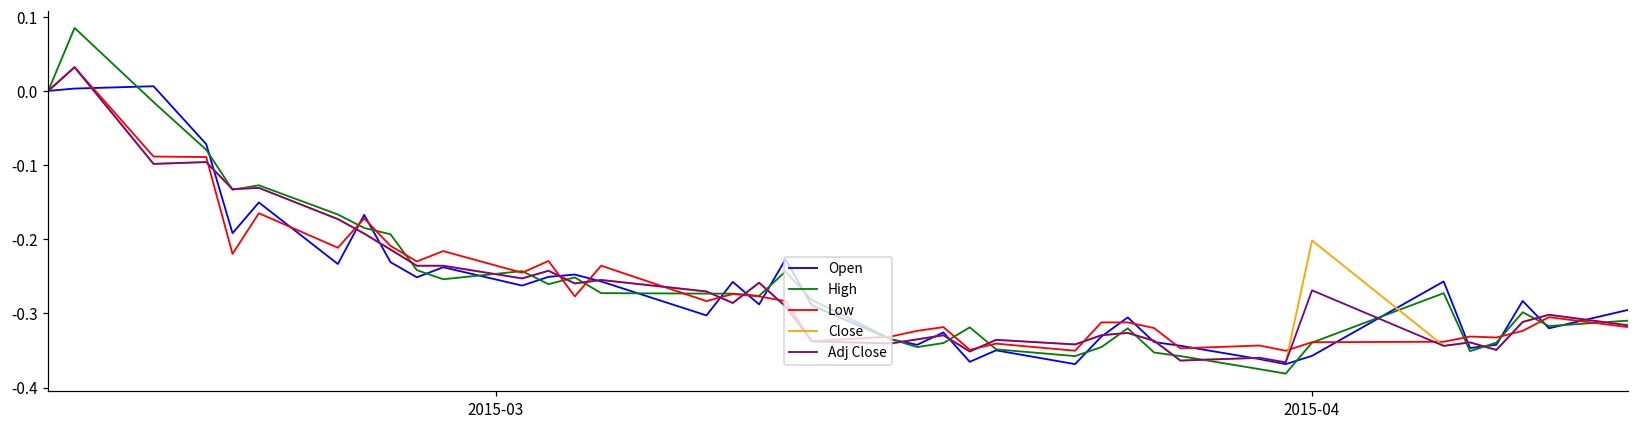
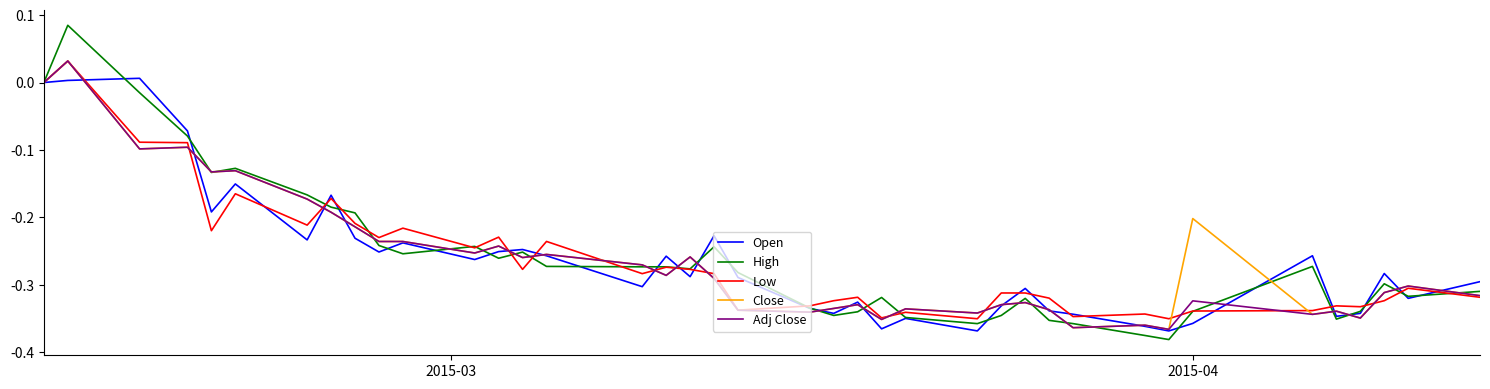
Adj Close, 2015-04: -0.27 -> -0.32
